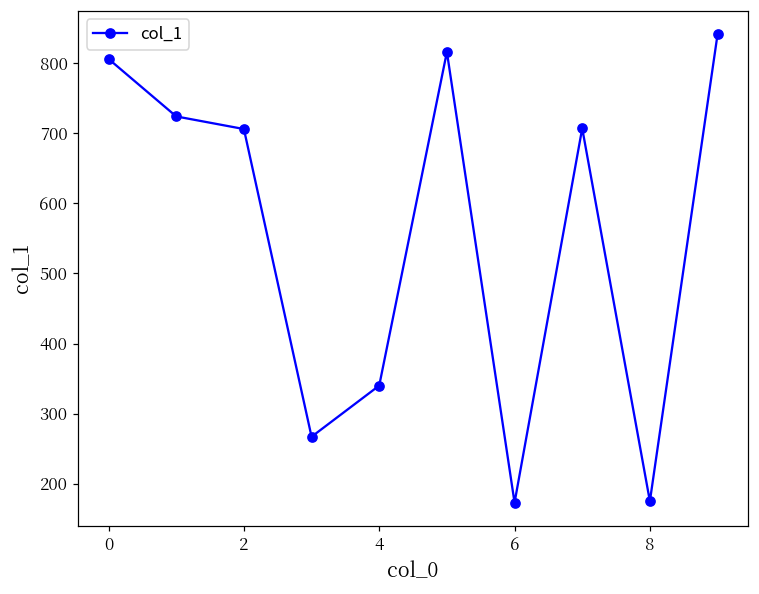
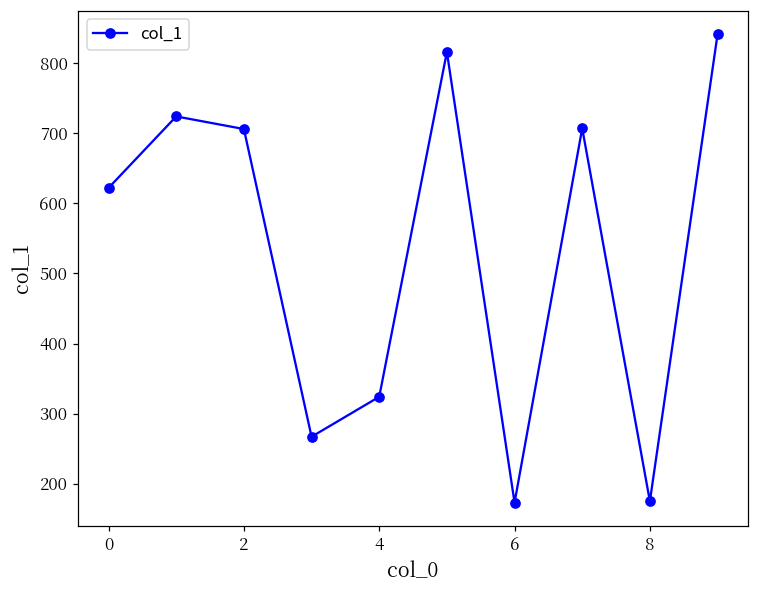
0: 810 -> 620
4: 340 -> 320
